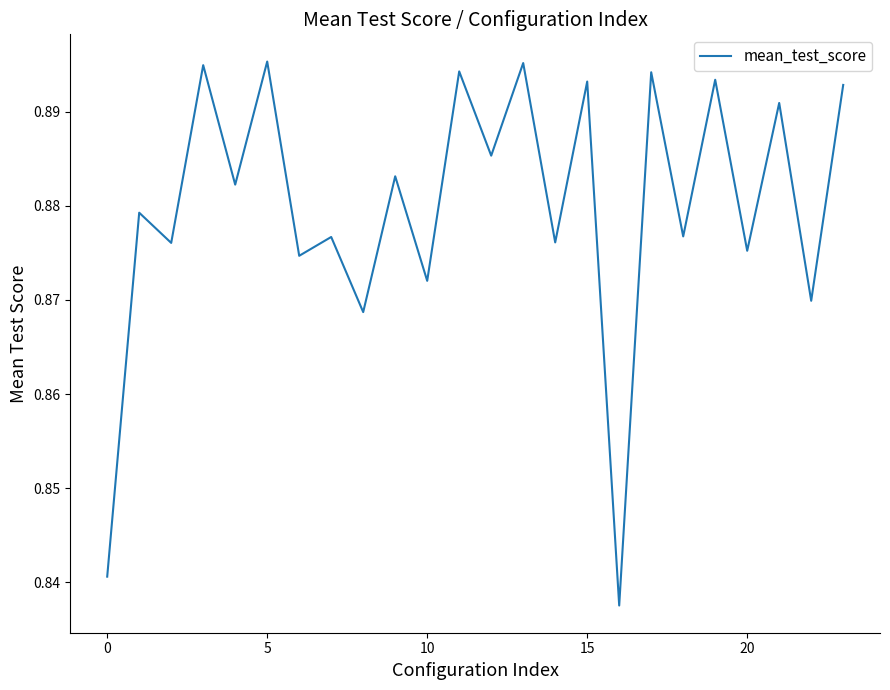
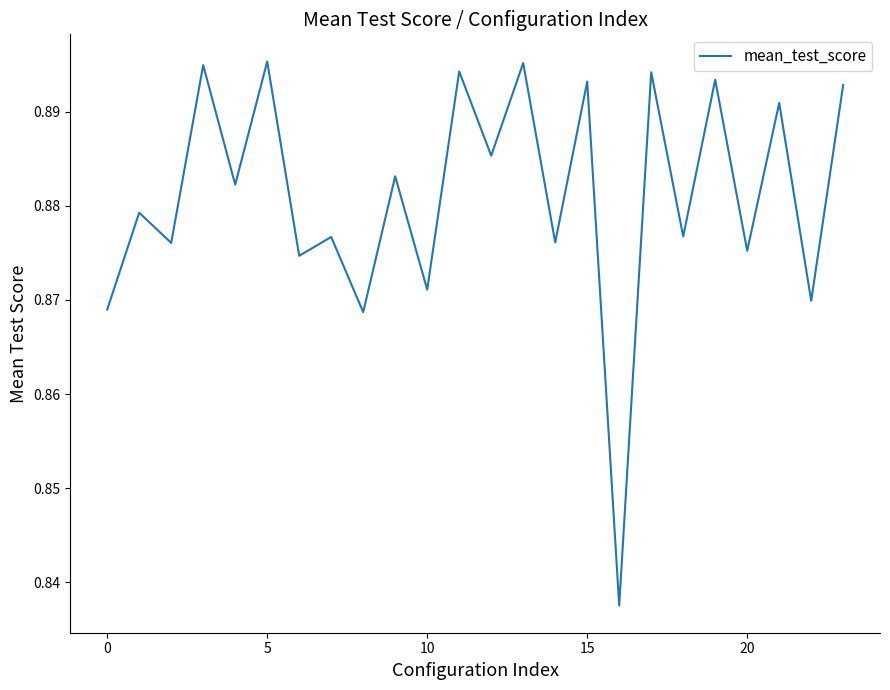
0: 0.841 -> 0.869
10: 0.872 -> 0.871
